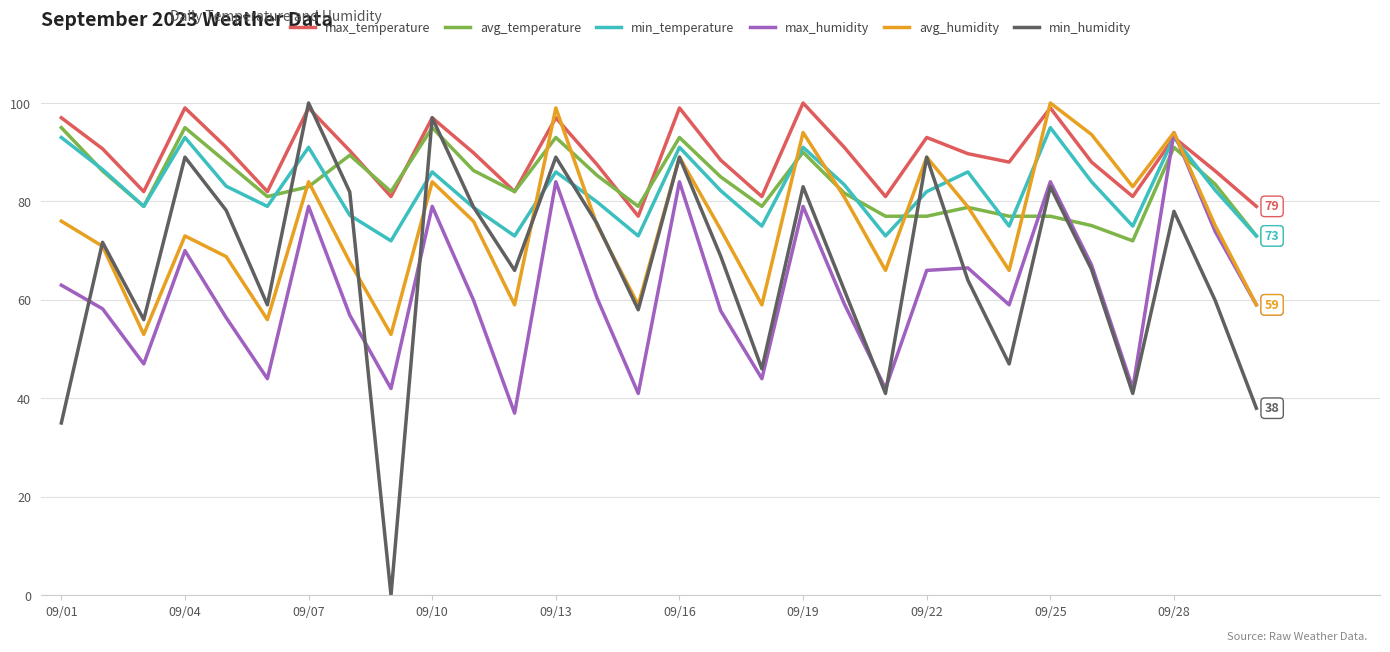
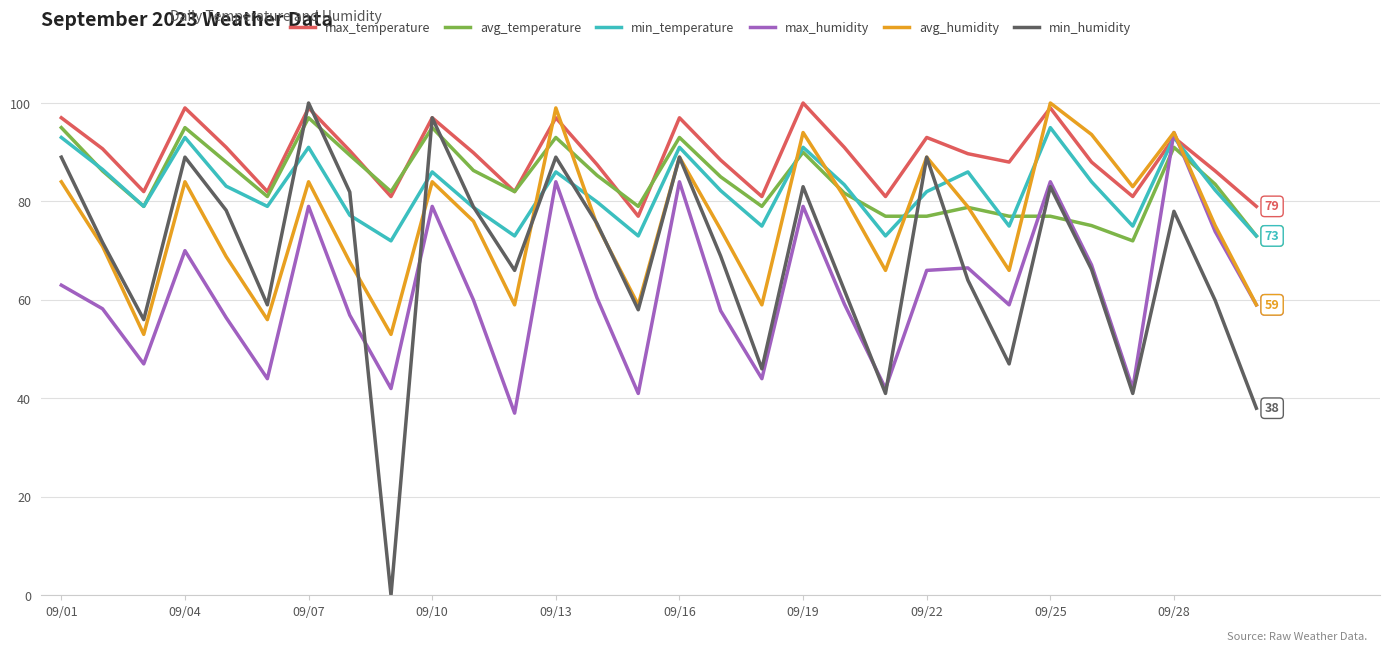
avg_humidity, 09/01: 76 -> 84
min_humidity, 09/01: 35 -> 89
avg_humidity, 09/04: 73 -> 84
avg_temperature, 09/07: 83 -> 97
max_temperature, 09/16: 99 -> 97
